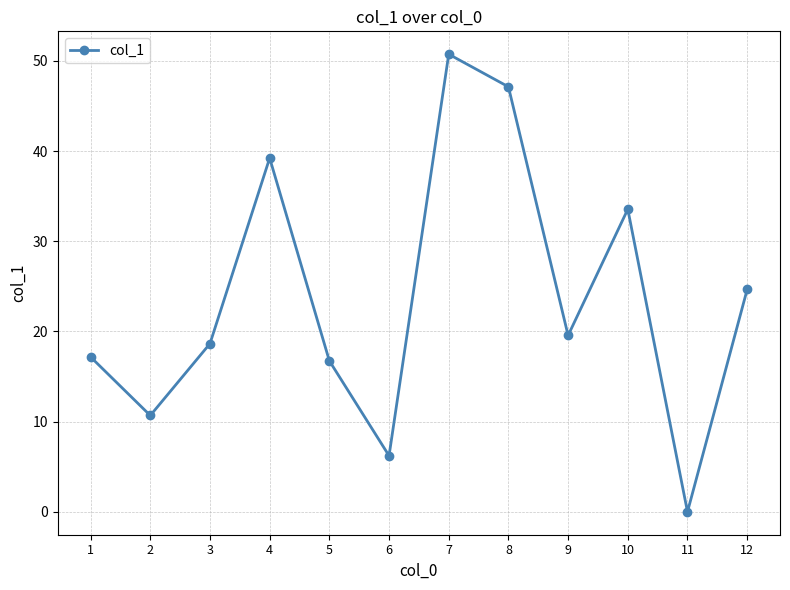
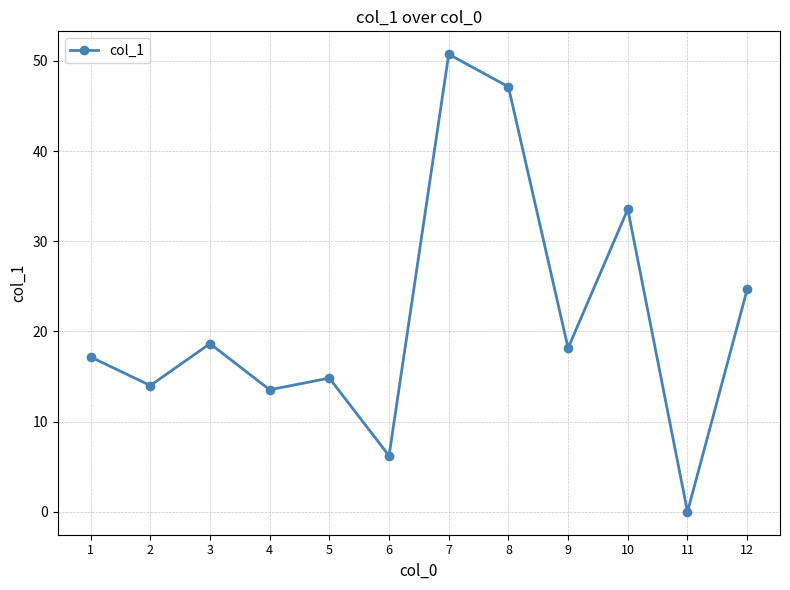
2: 11 -> 14
4: 39 -> 14
5: 17 -> 15
9: 20 -> 18
